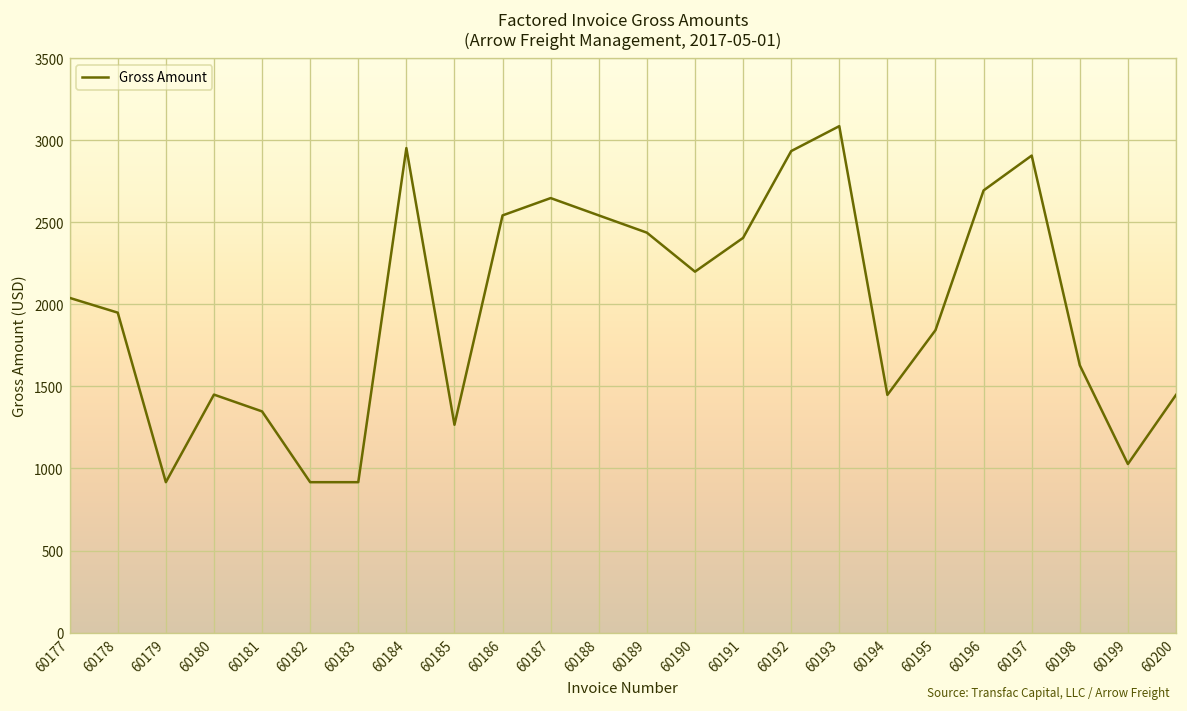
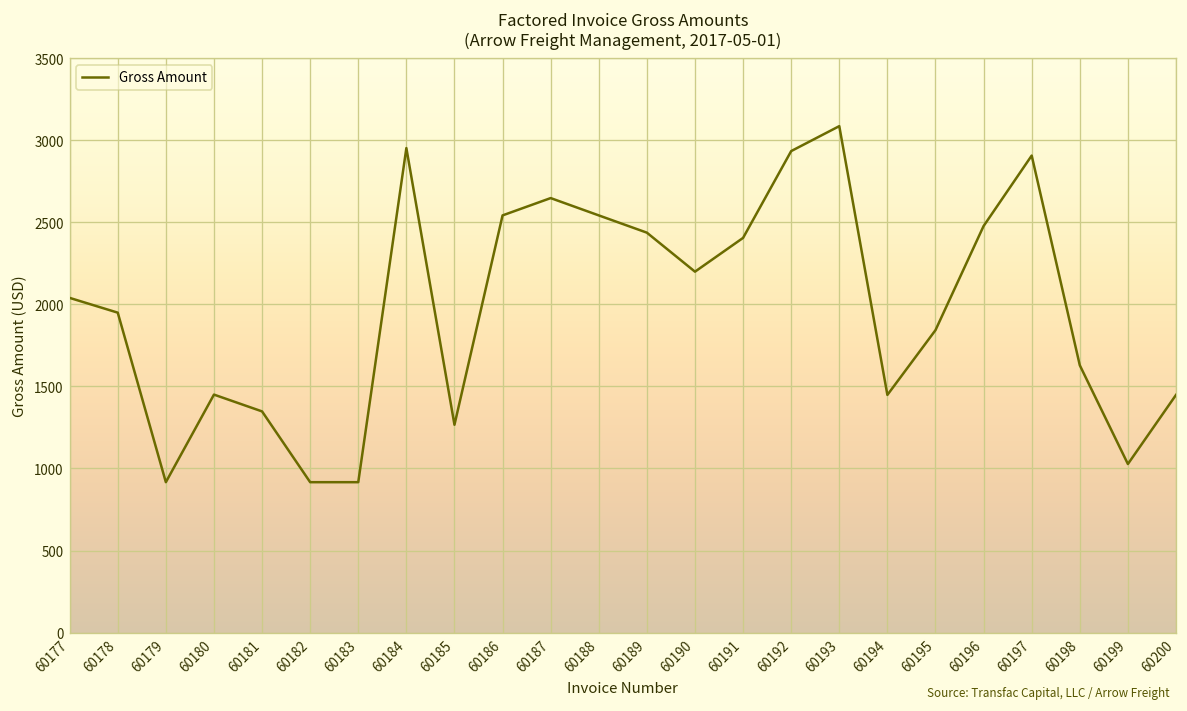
60196: 2700 -> 2480
